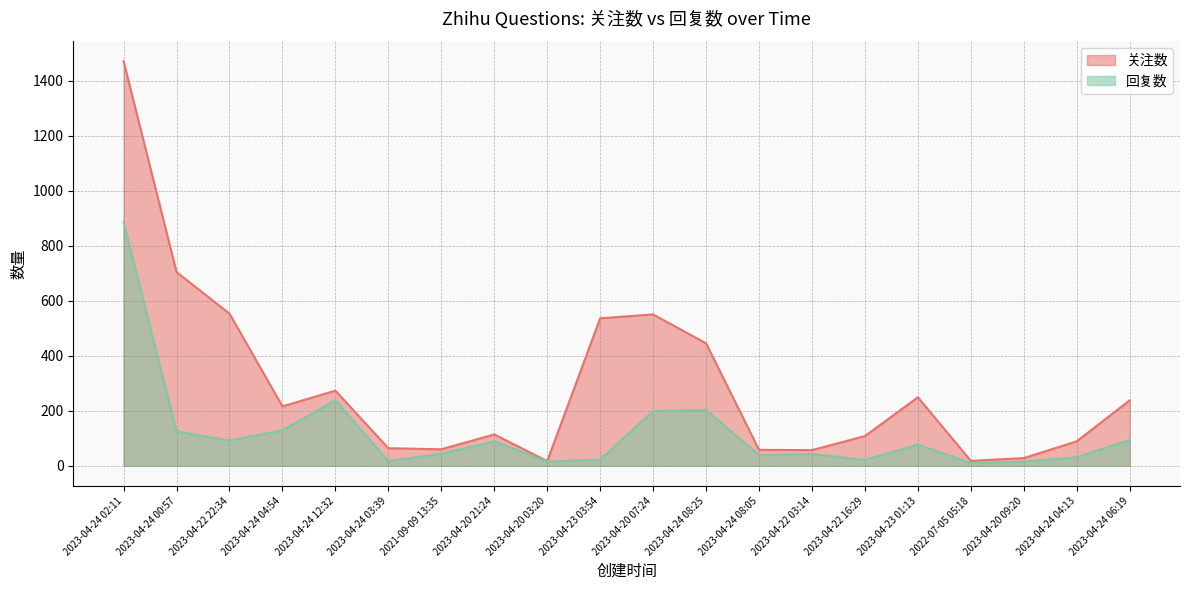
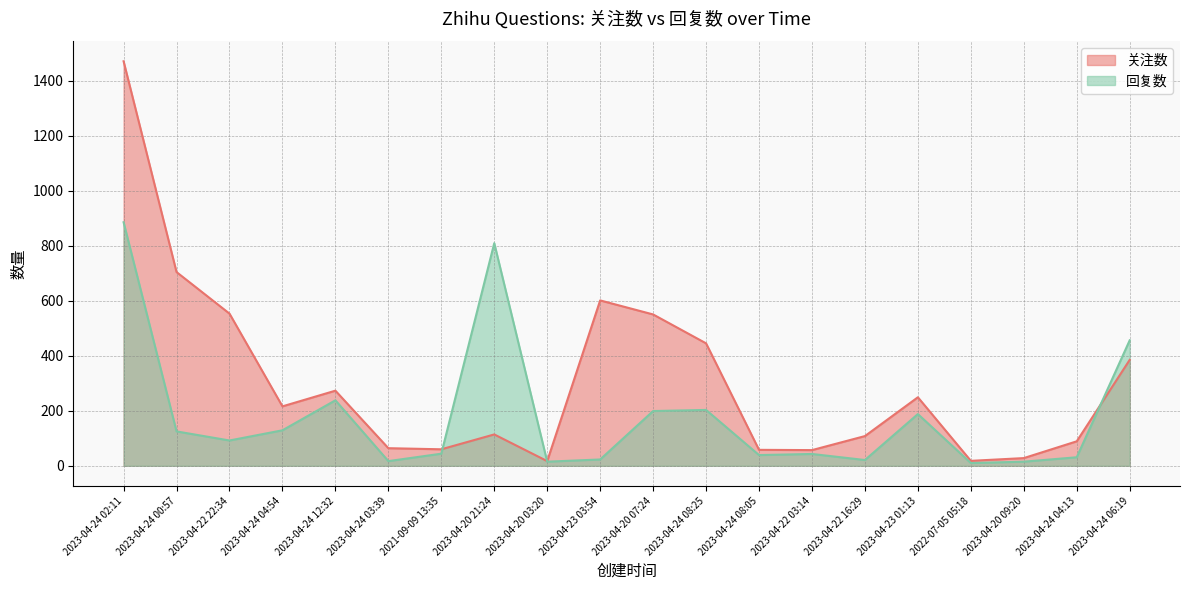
回复数, 2023-04-20 21:24: 90 -> 810
关注数, 2023-04-23 03:54: 540 -> 600
回复数, 2023-04-23 01:13: 80 -> 190
关注数, 2023-04-24 06:19: 240 -> 390
回复数, 2023-04-24 06:19: 90 -> 460
